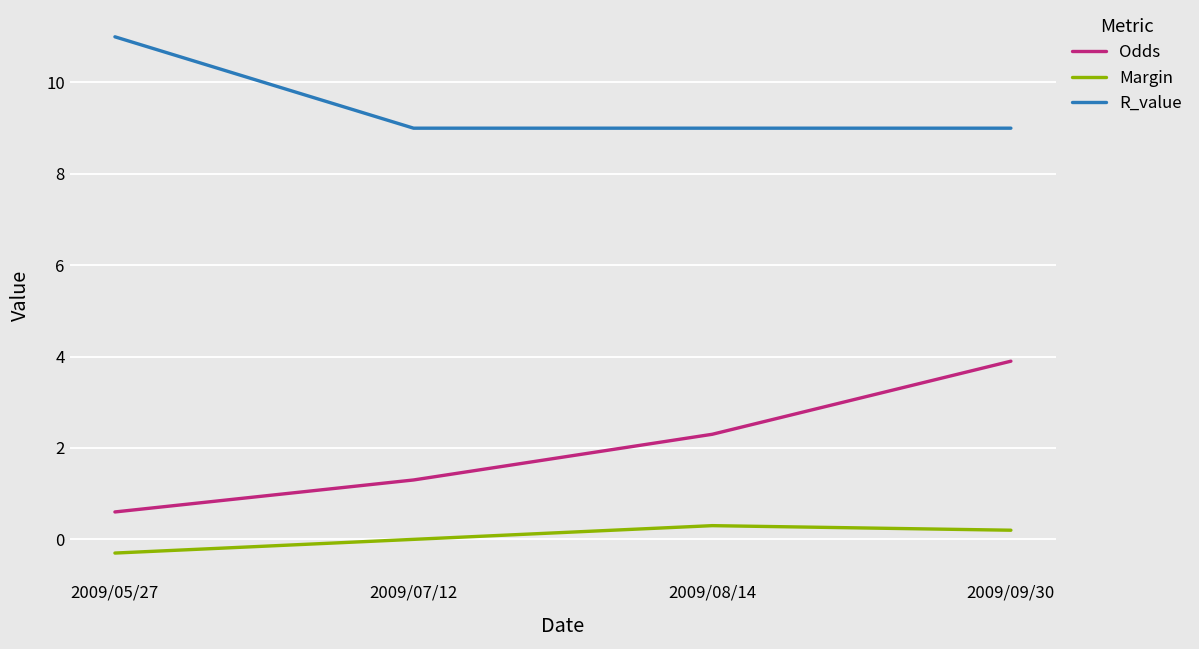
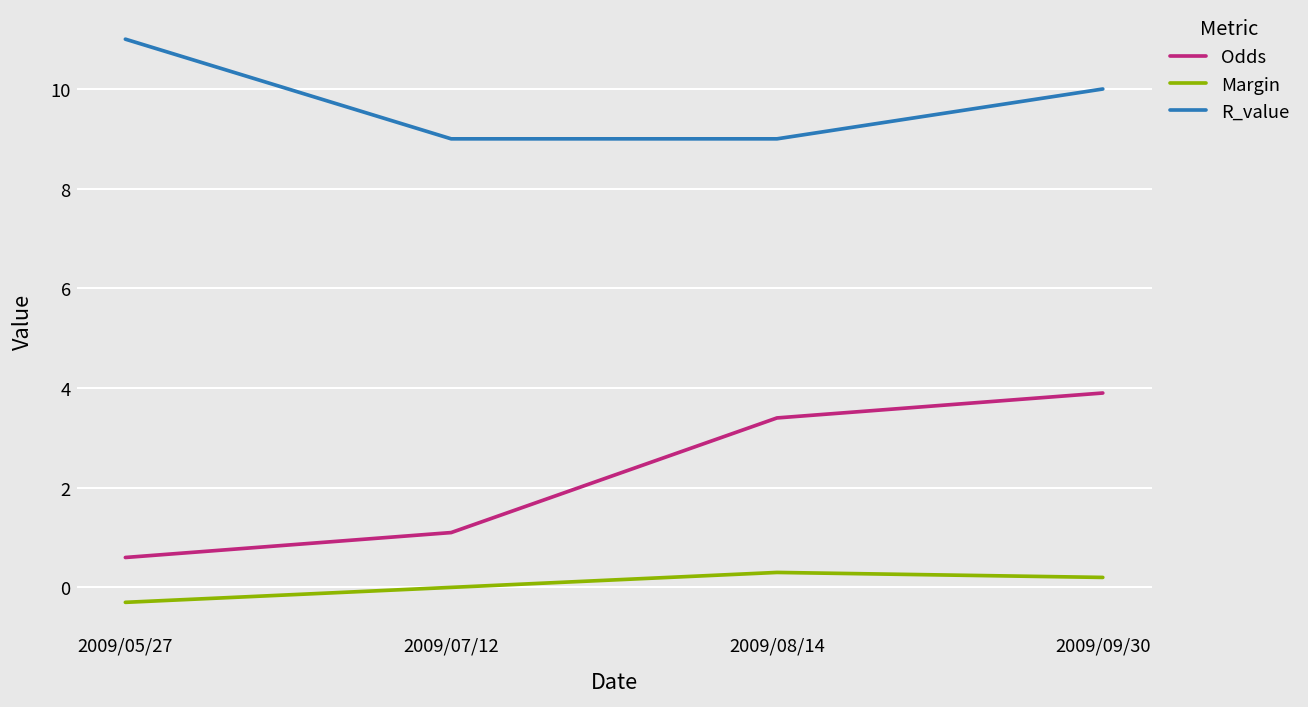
Odds, 2009/07/12: 1.3 -> 1.1
Odds, 2009/08/14: 2.3 -> 3.4
R_value, 2009/09/30: 9 -> 10
